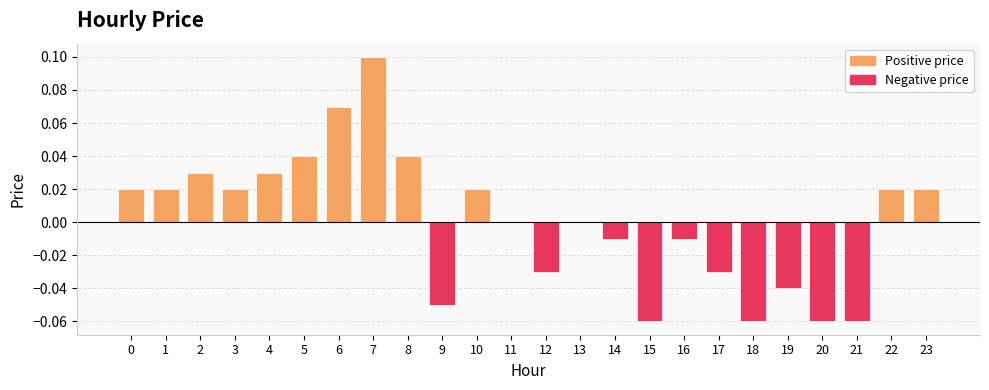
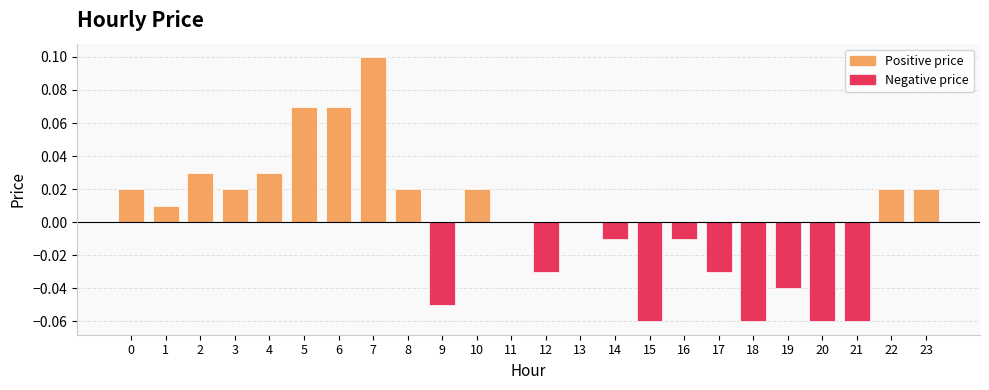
1: 0.02 -> 0.01
5: 0.04 -> 0.07
8: 0.04 -> 0.02
